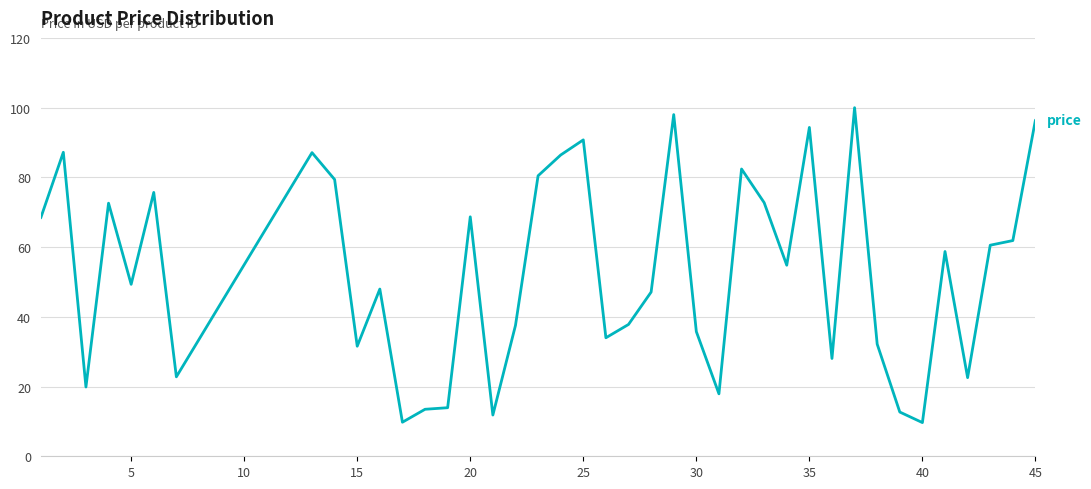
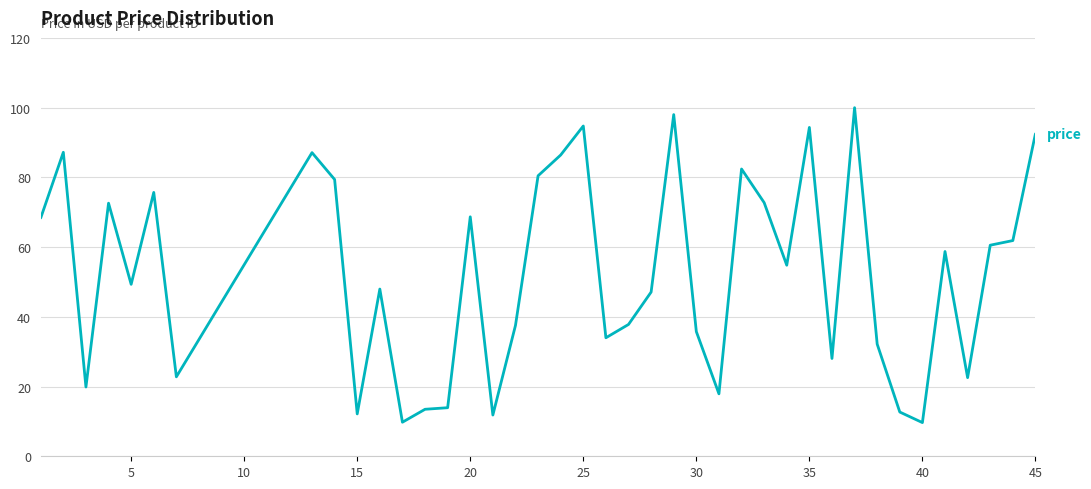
15: 32 -> 12
25: 91 -> 95
45: 96 -> 92
